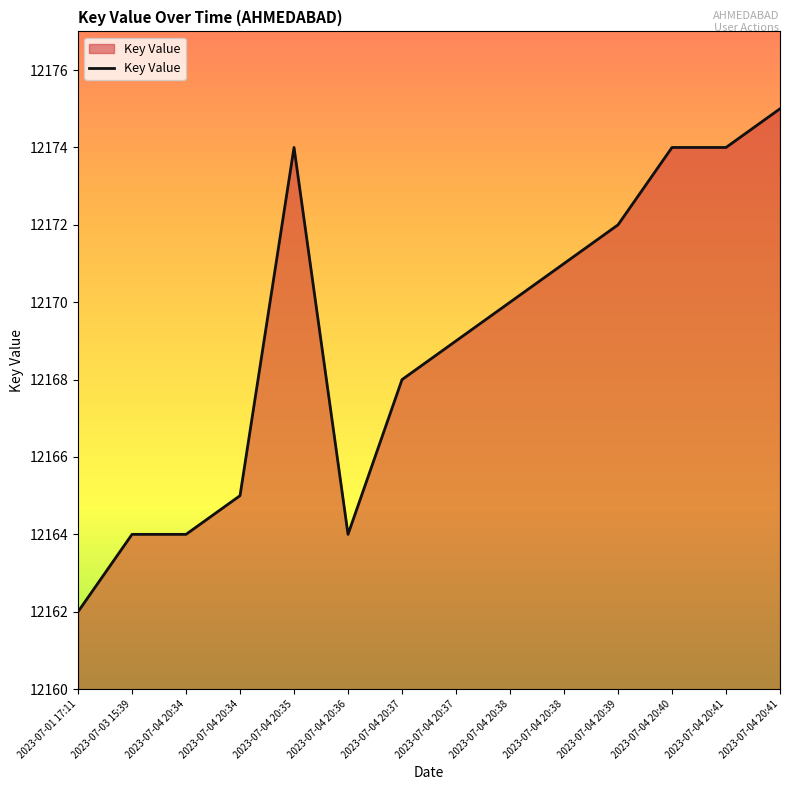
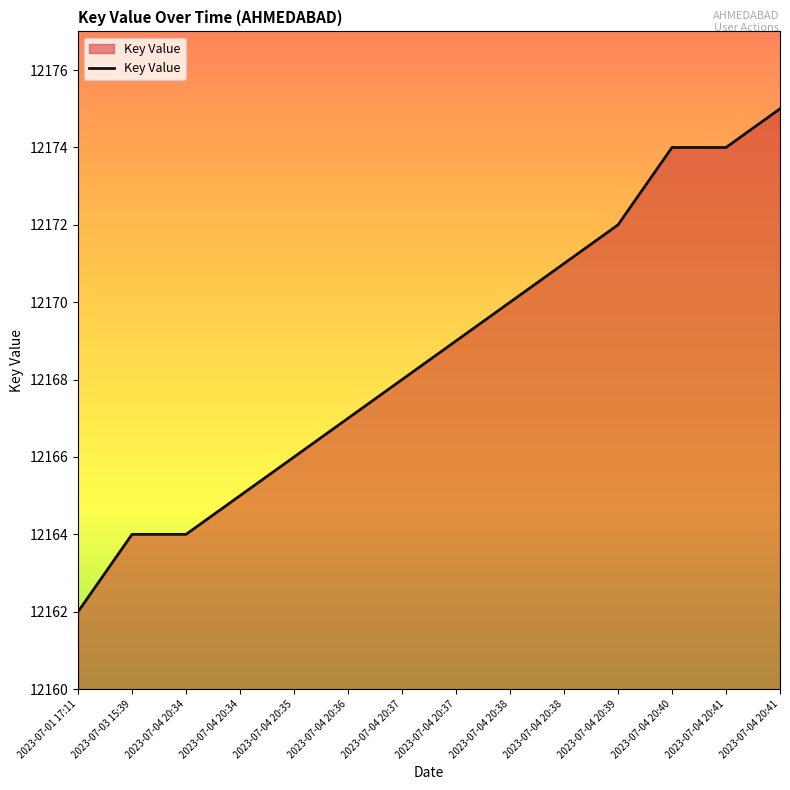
2023-07-04 20:35: 12174 -> 12166
2023-07-04 20:36: 12164 -> 12167
